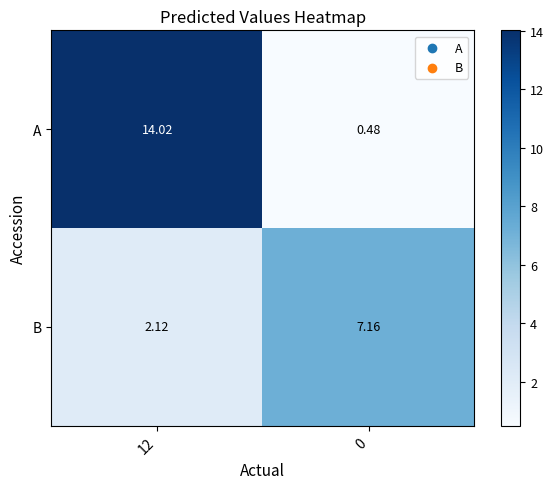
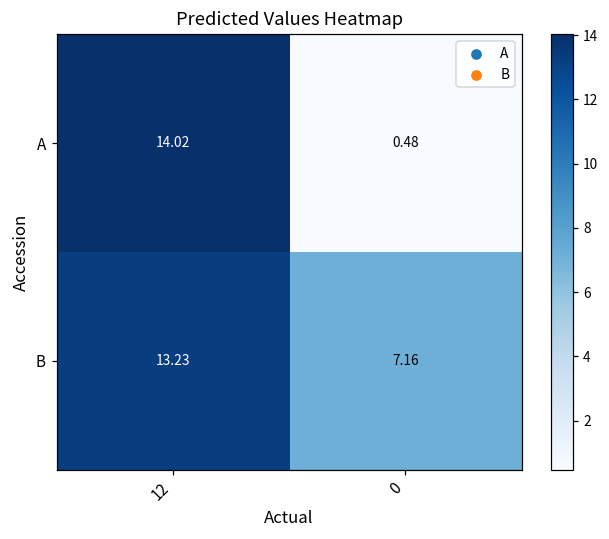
B, 12: 2.12 -> 13.23
